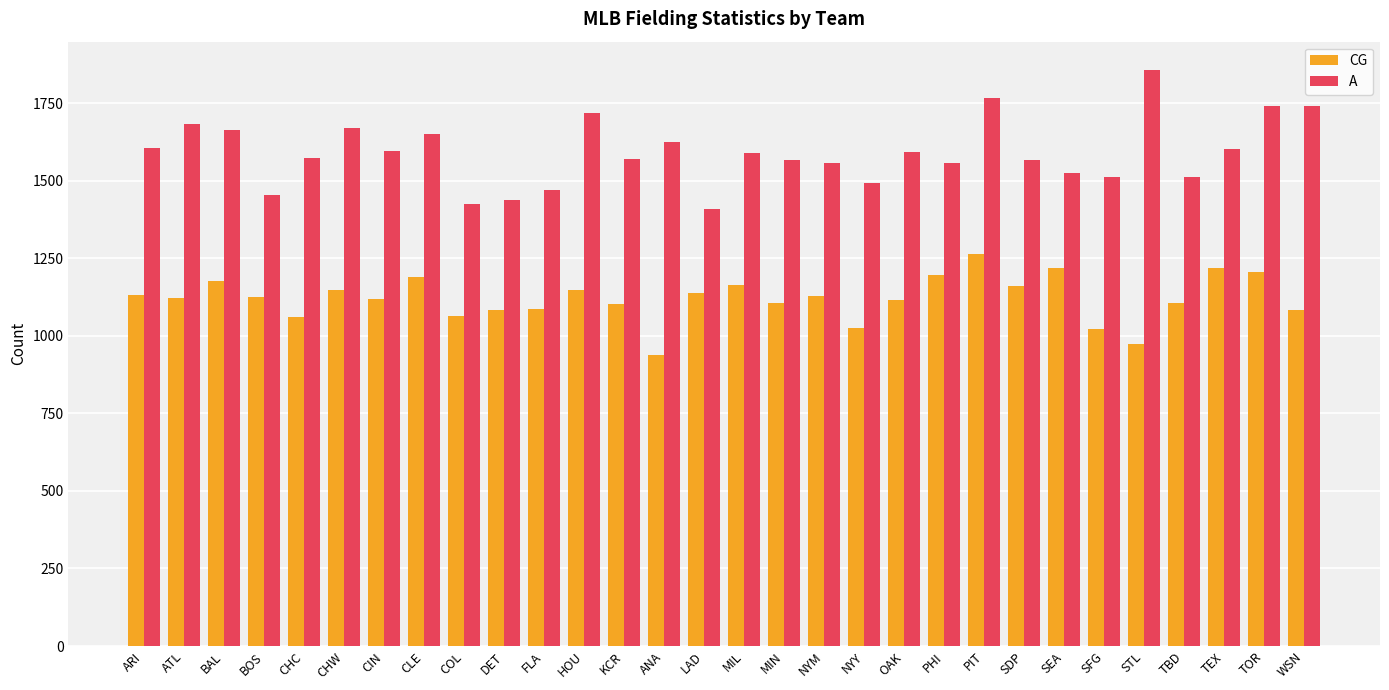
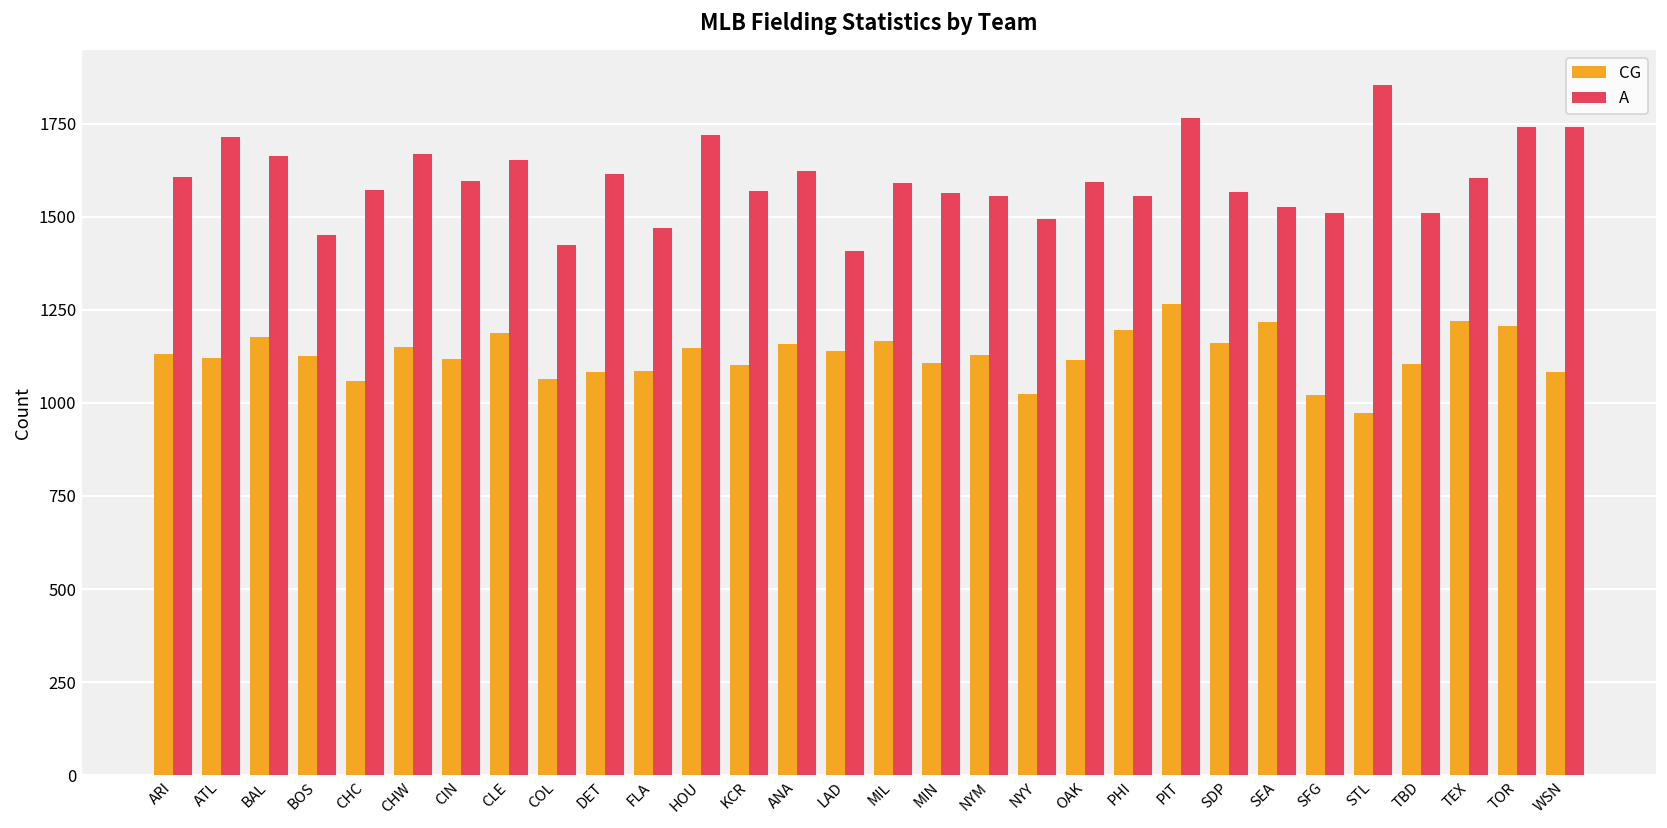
A, ATL: 1680 -> 1710
A, DET: 1440 -> 1620
CG, ANA: 940 -> 1160
